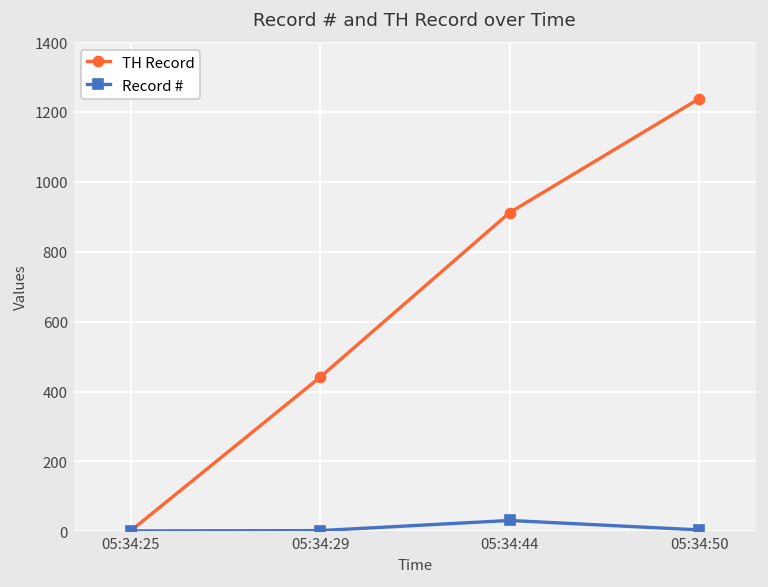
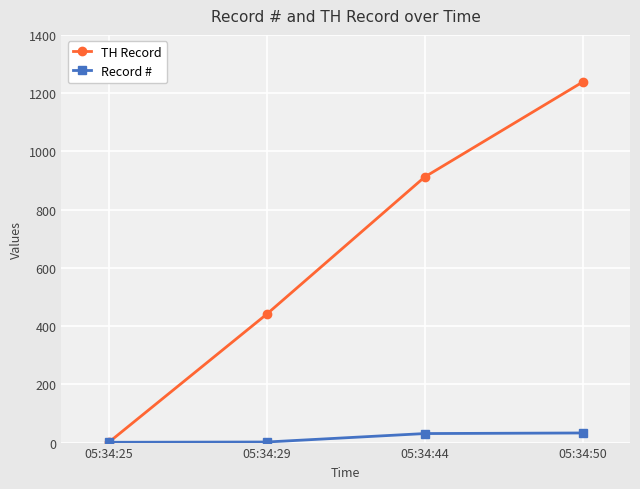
Record #, 05:34:50: 0 -> 30
